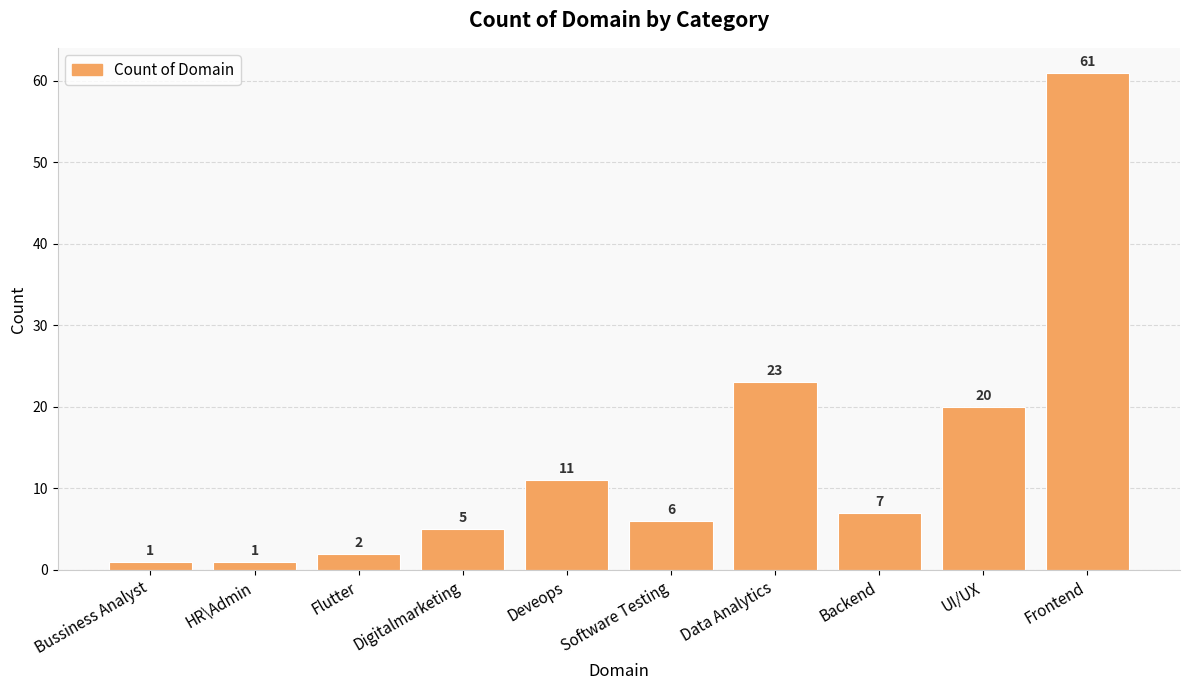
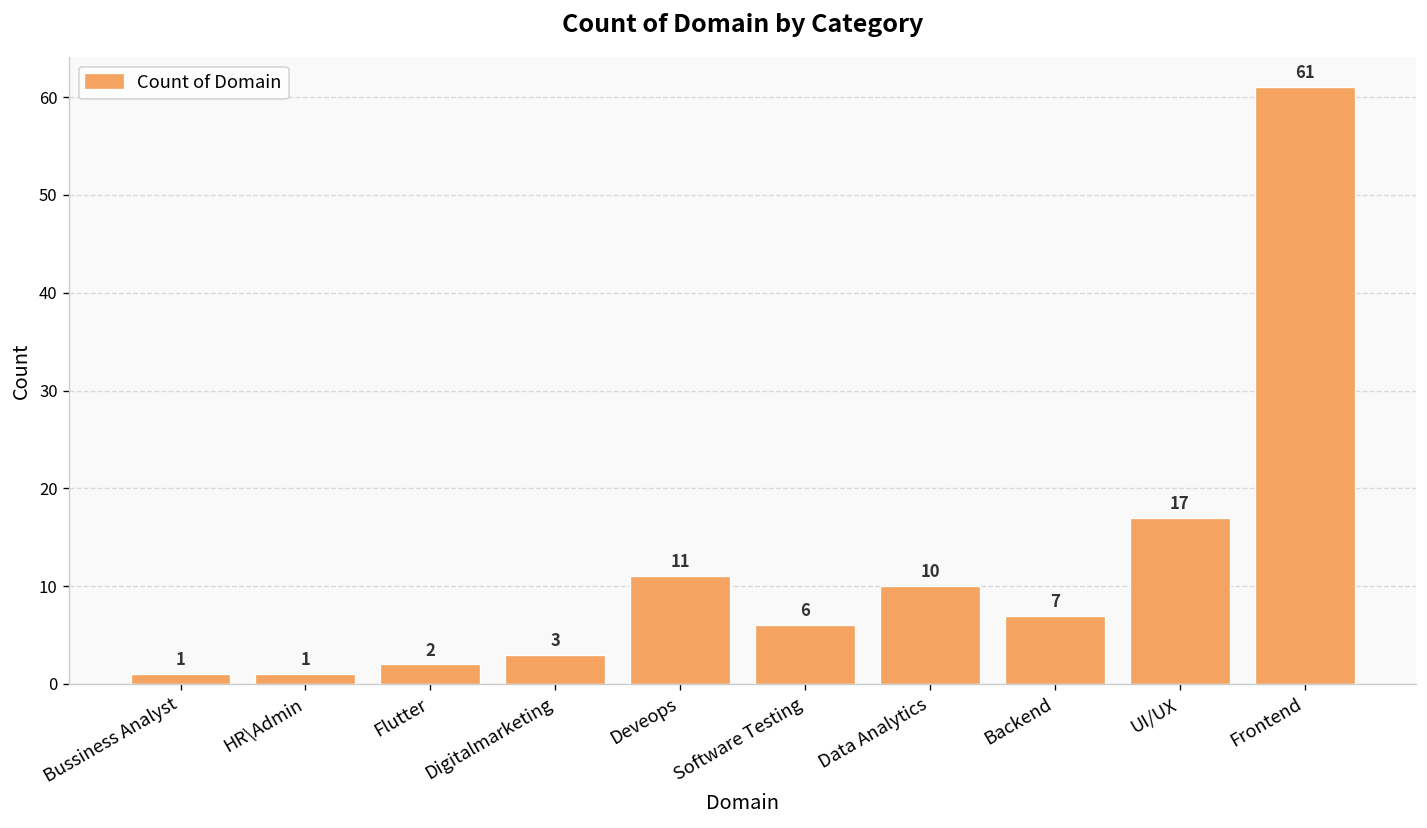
Digitalmarketing: 5 -> 3
Data Analytics: 23 -> 10
UI/UX: 20 -> 17
